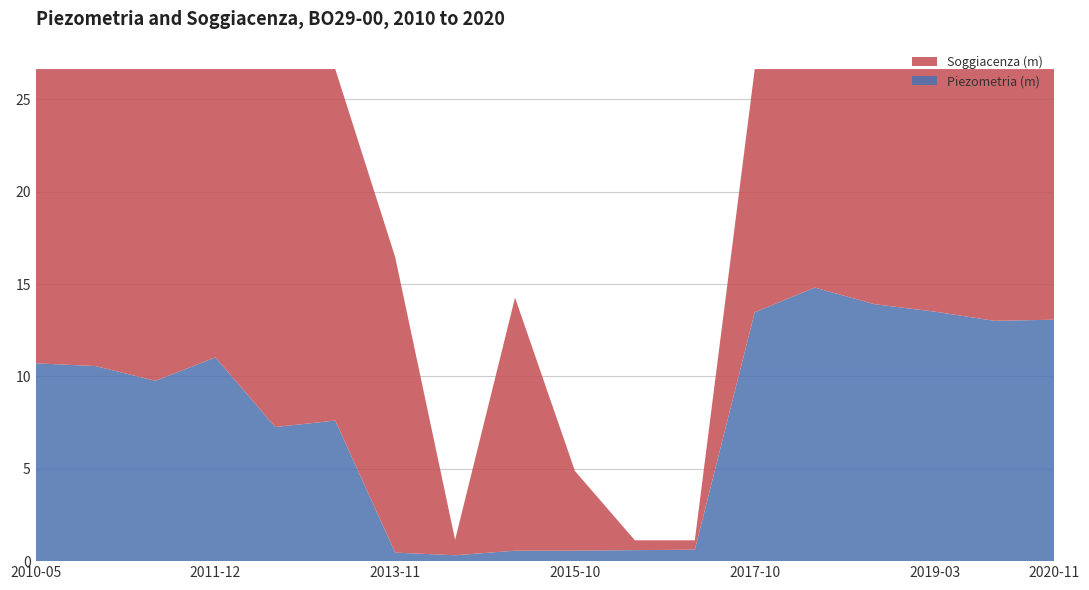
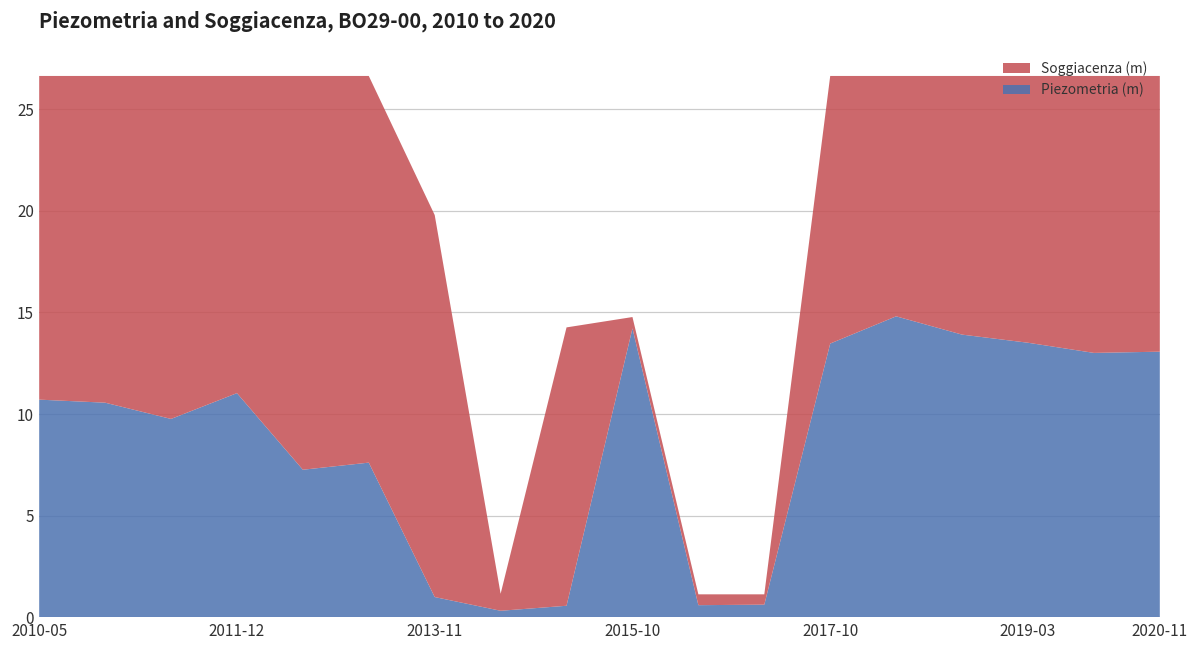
Piezometria (m), 2013-11: 0.5 -> 1.0
Soggiacenza (m), 2013-11: 16.0 -> 18.8
Piezometria (m), 2015-10: 0.6 -> 14.2
Soggiacenza (m), 2015-10: 4.3 -> 0.6
